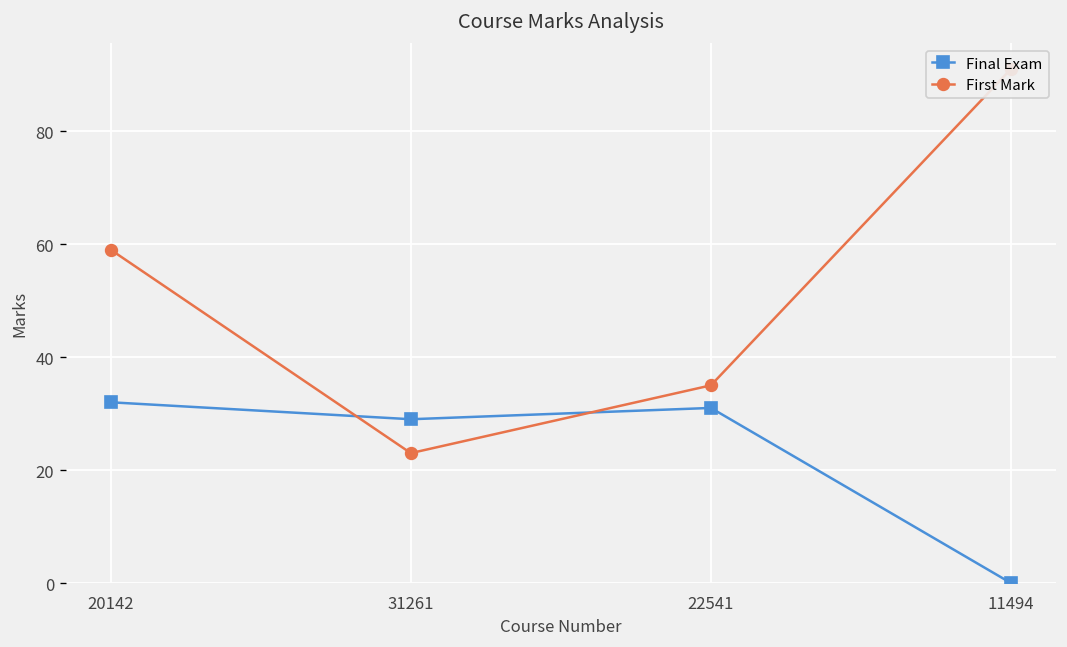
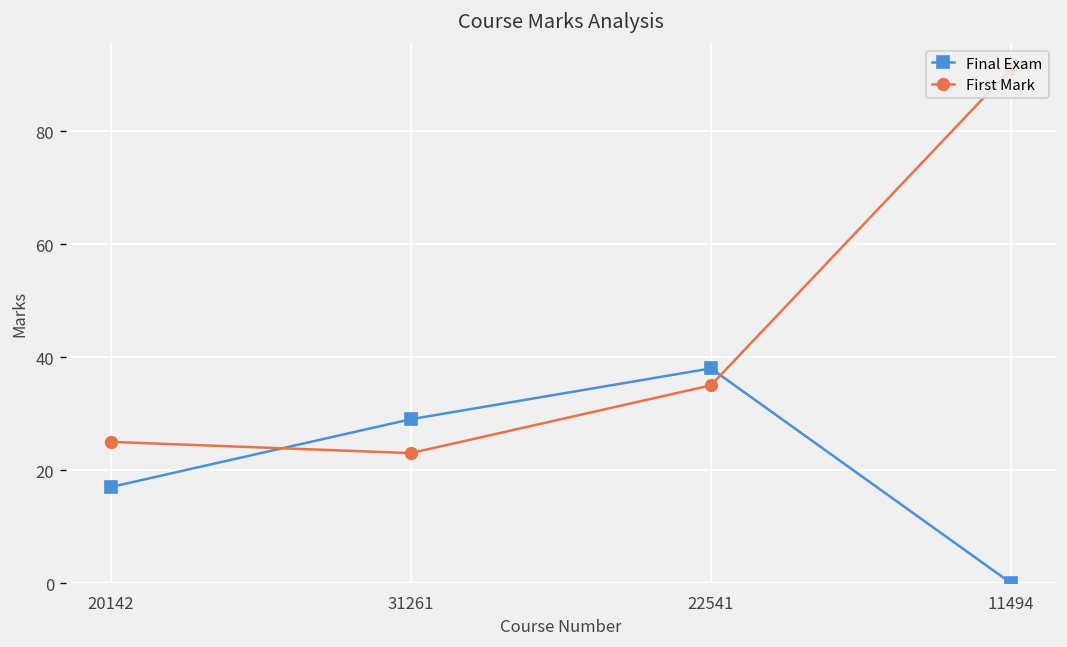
Final Exam, 20142: 32 -> 17
First Mark, 20142: 59 -> 25
Final Exam, 22541: 31 -> 38
